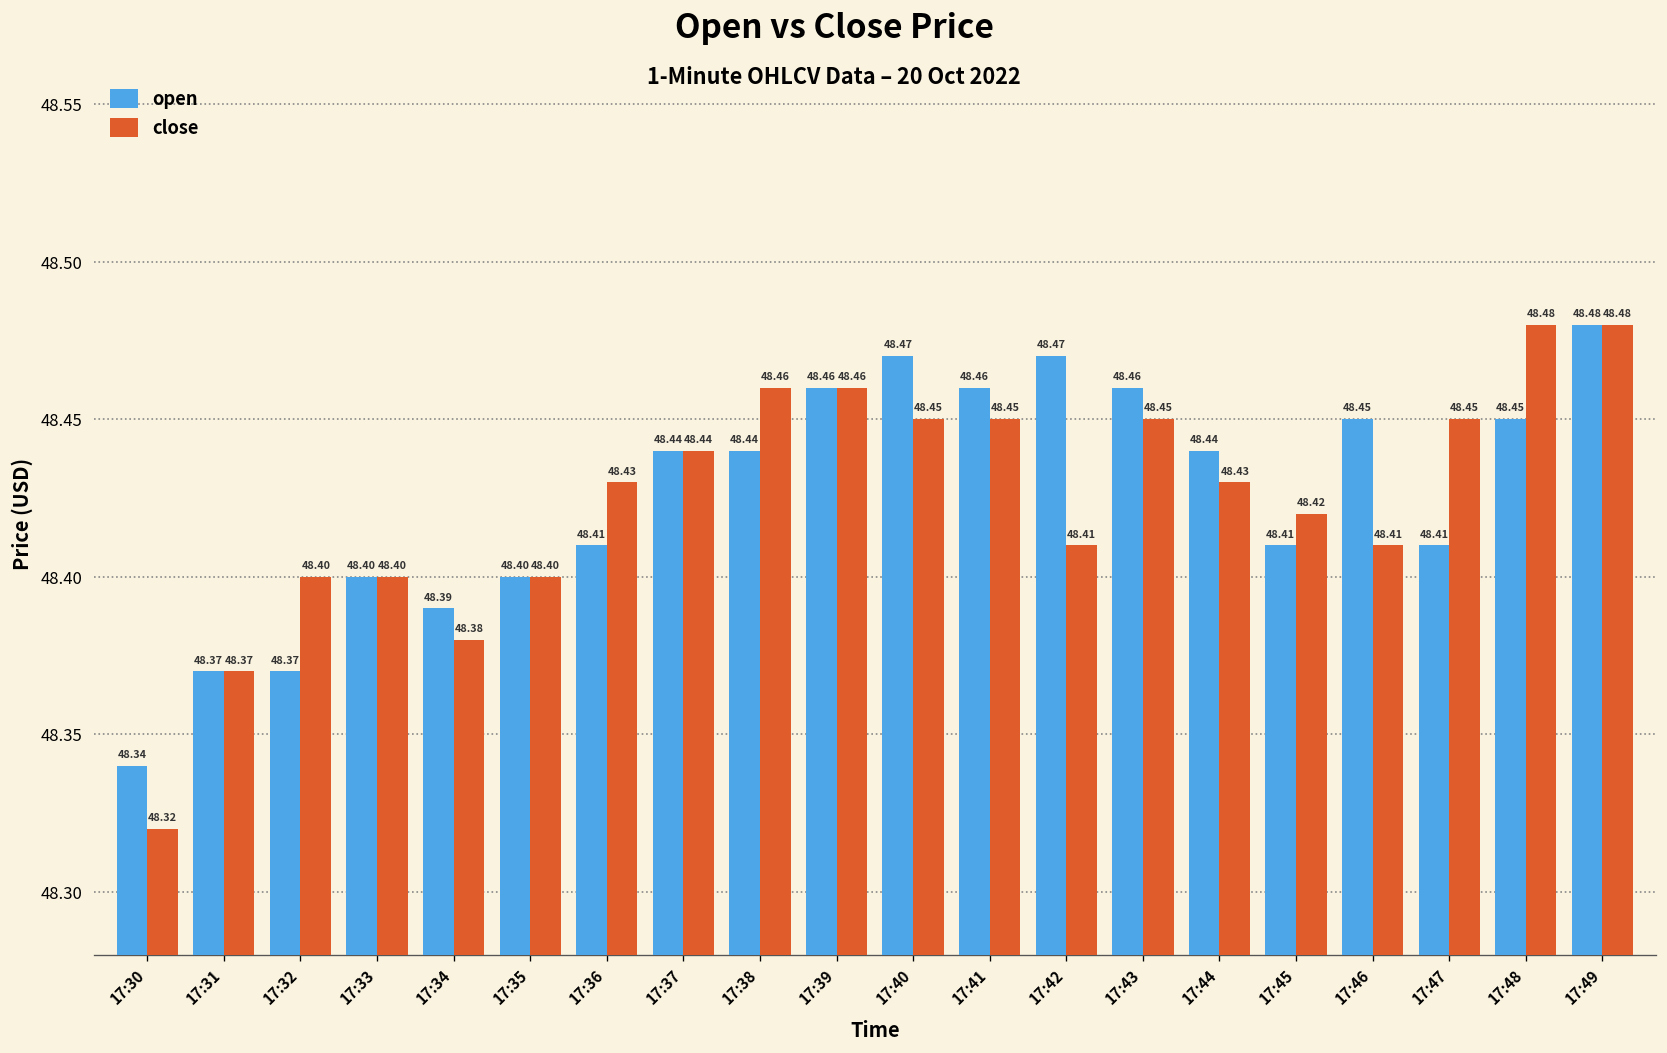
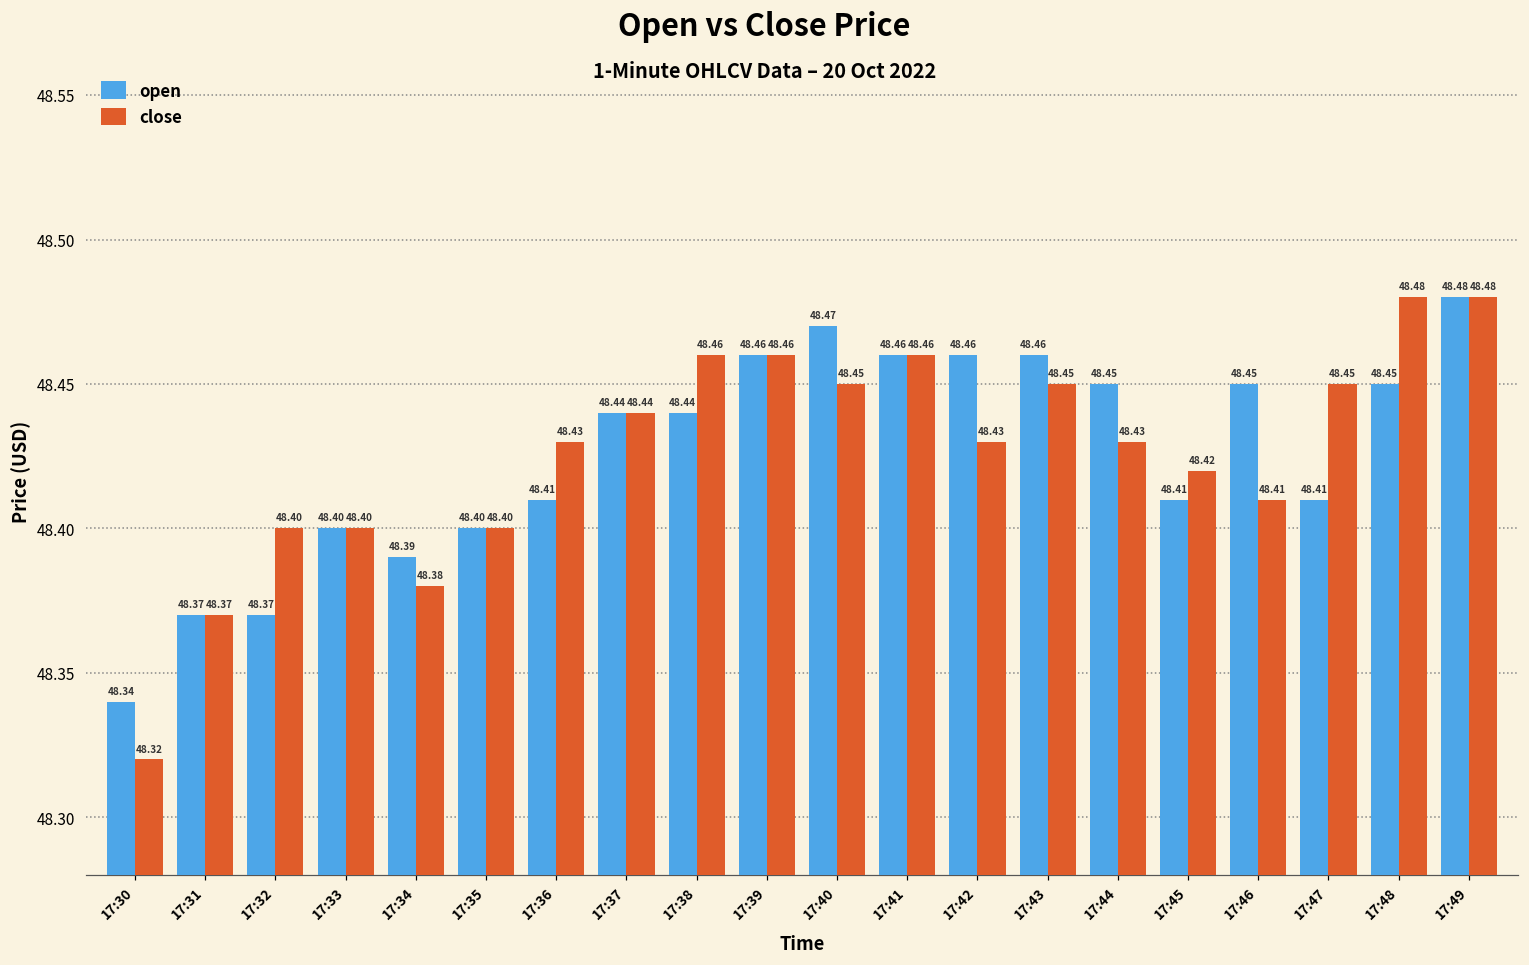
close, 17:41: 48.45 -> 48.46
open, 17:42: 48.47 -> 48.46
close, 17:42: 48.41 -> 48.43
open, 17:44: 48.44 -> 48.45
